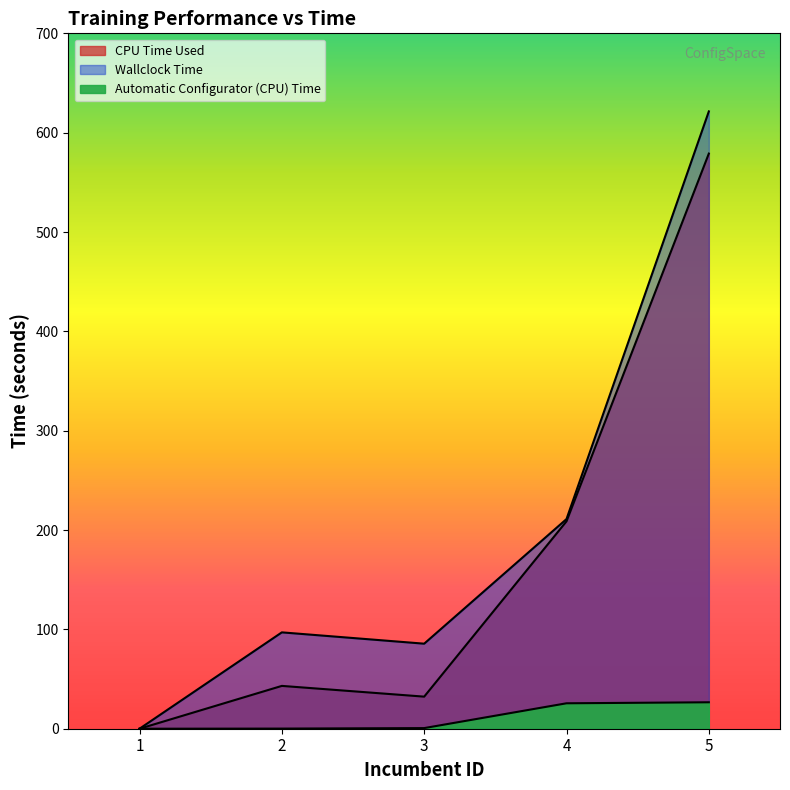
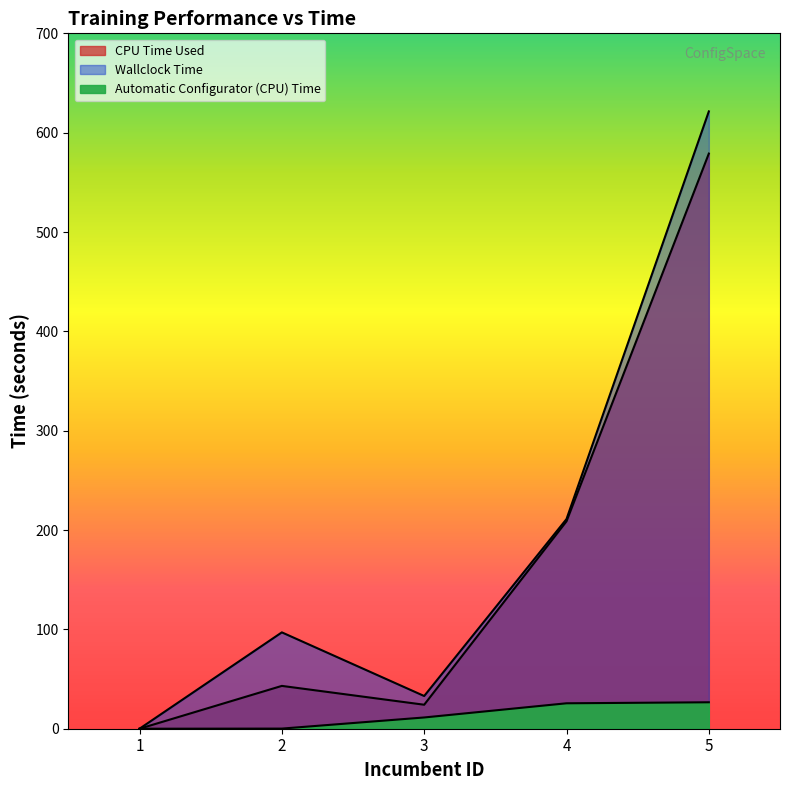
CPU Time Used, 3: 30 -> 20
Wallclock Time, 3: 90 -> 30
Automatic Configurator (CPU) Time, 3: 0 -> 10
